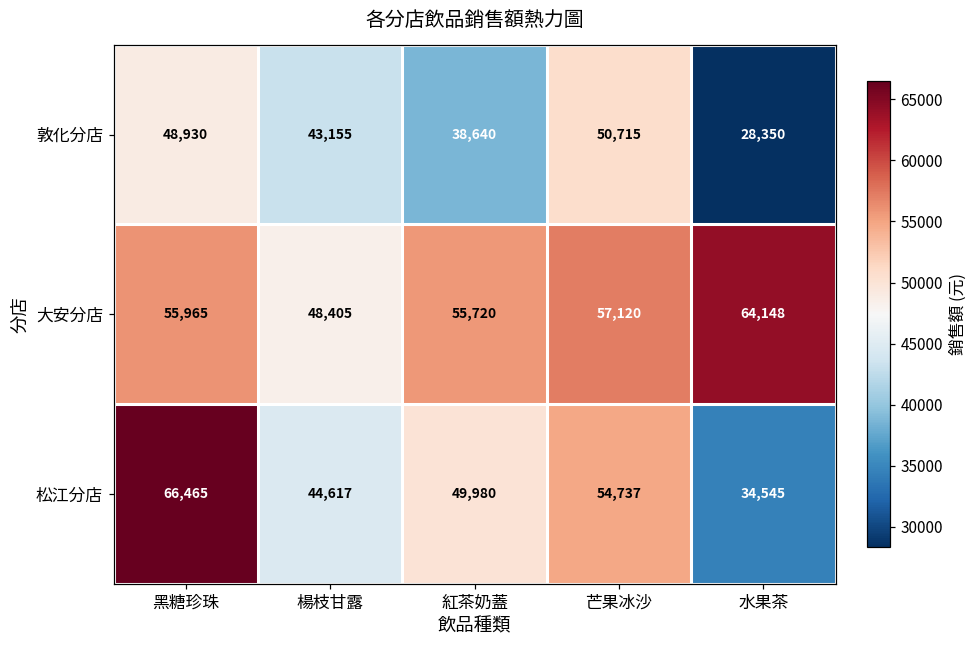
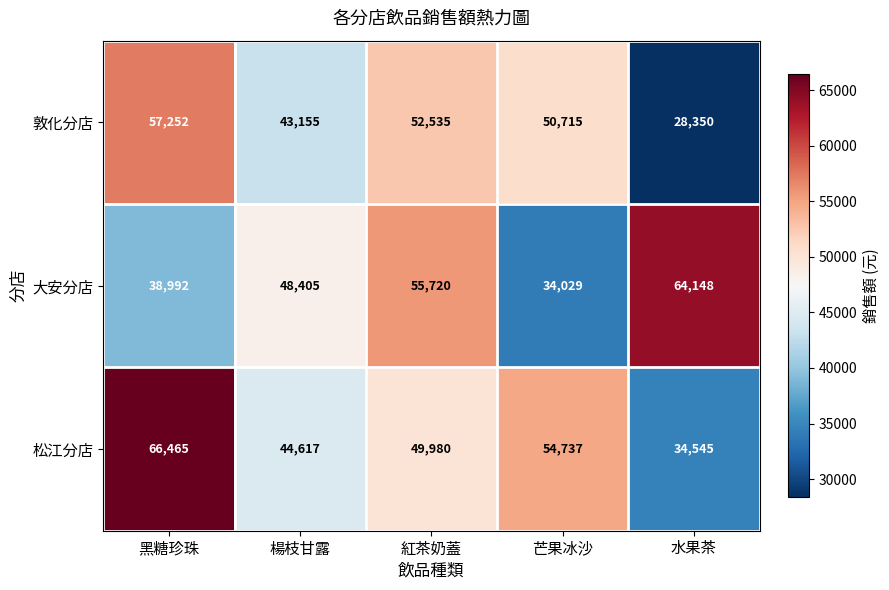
敦化分店, 黑糖珍珠: 48,930 -> 57,252
敦化分店, 紅茶奶蓋: 38,640 -> 52,535
大安分店, 黑糖珍珠: 55,965 -> 38,992
大安分店, 芒果冰沙: 57,120 -> 34,029
